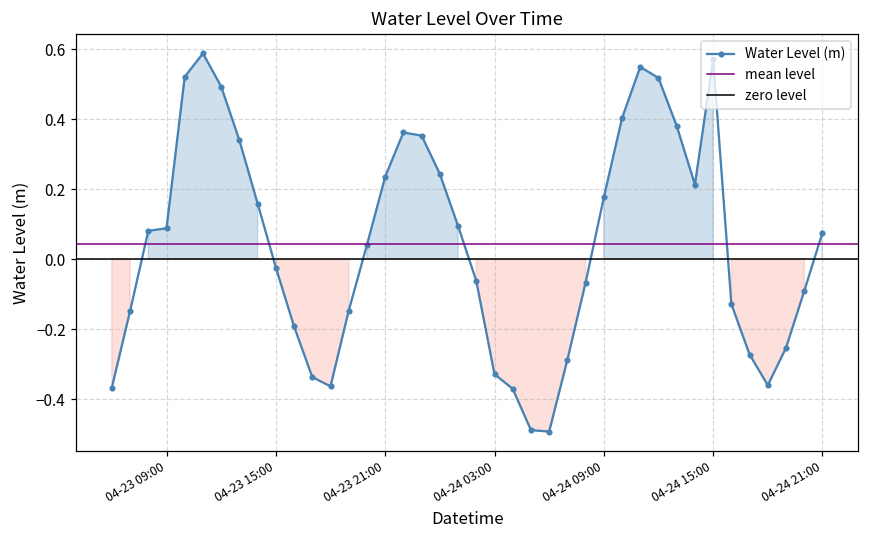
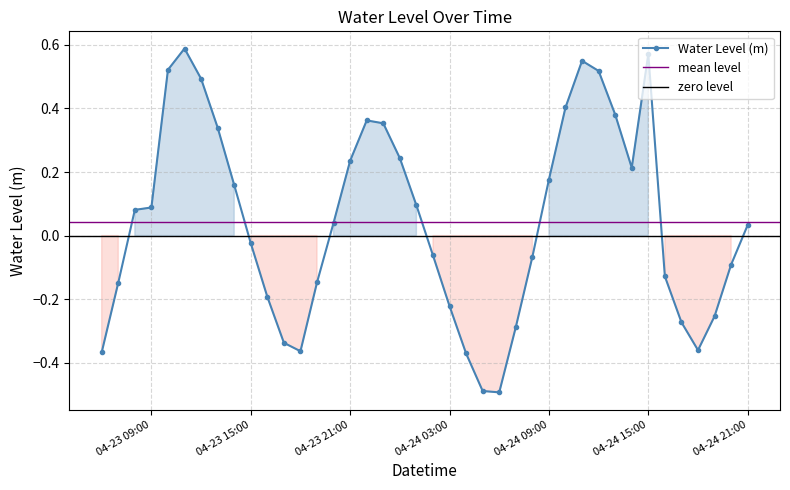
04-24 03:00: -0.33 -> -0.22
04-24 21:00: 0.08 -> 0.03
